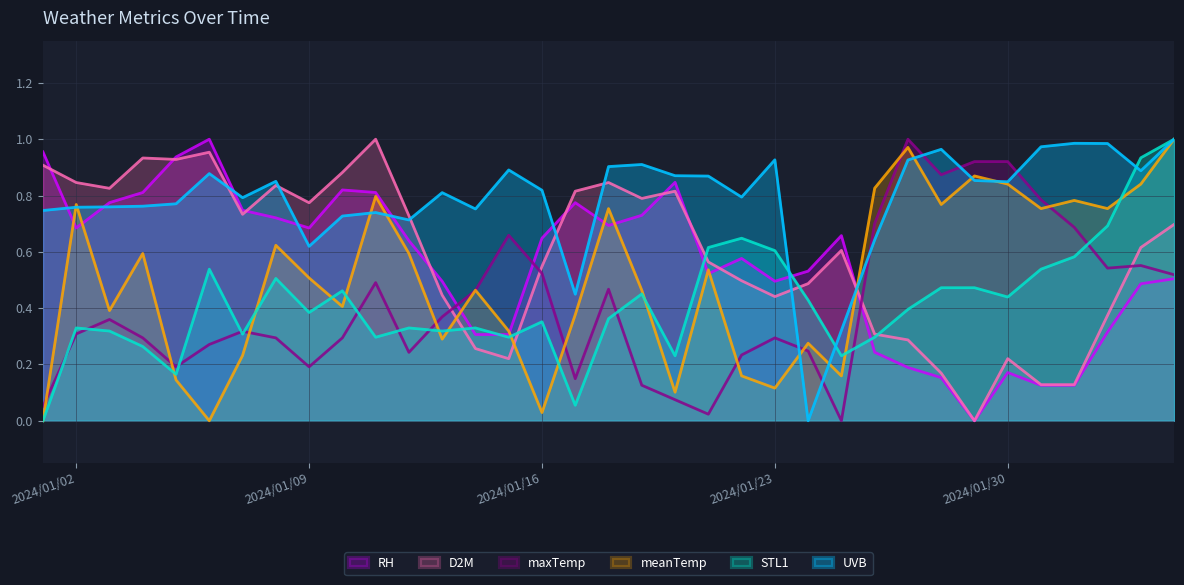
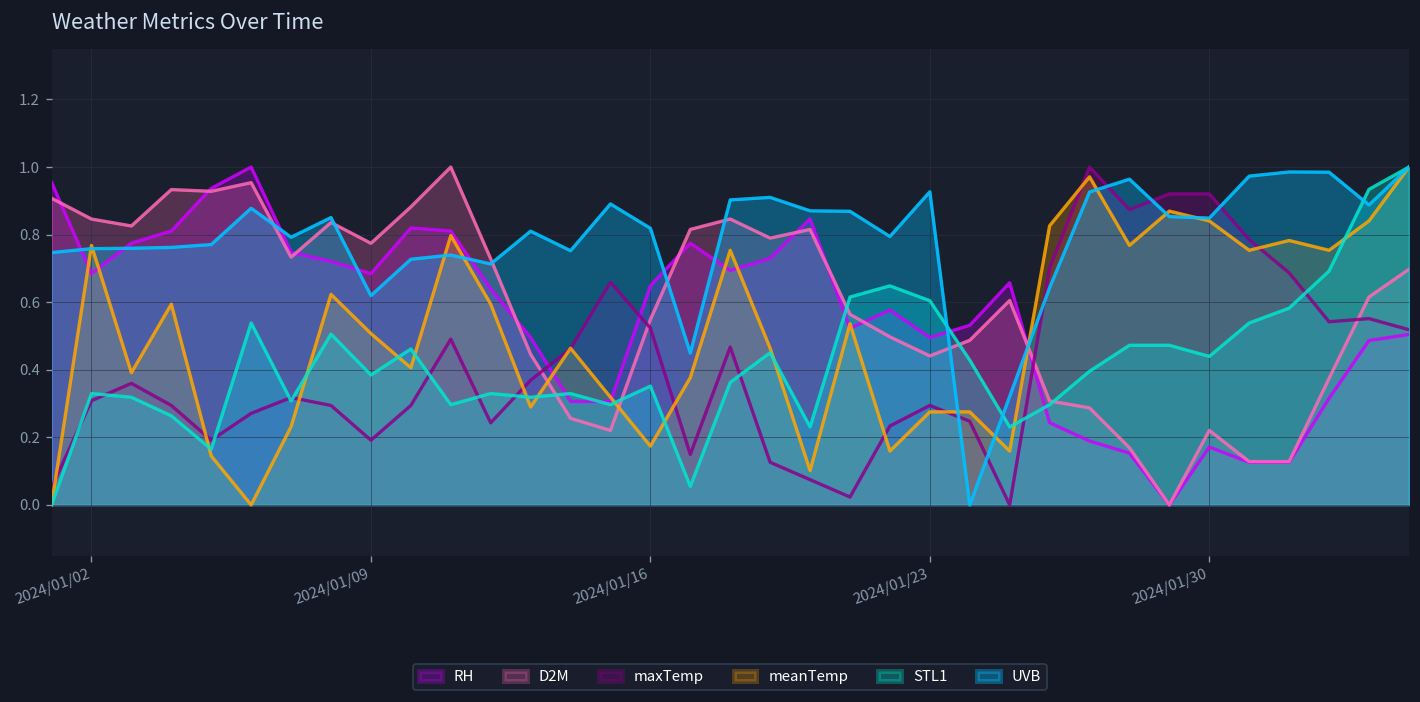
meanTemp, 2024/01/16: 0.03 -> 0.17
meanTemp, 2024/01/23: 0.12 -> 0.28
